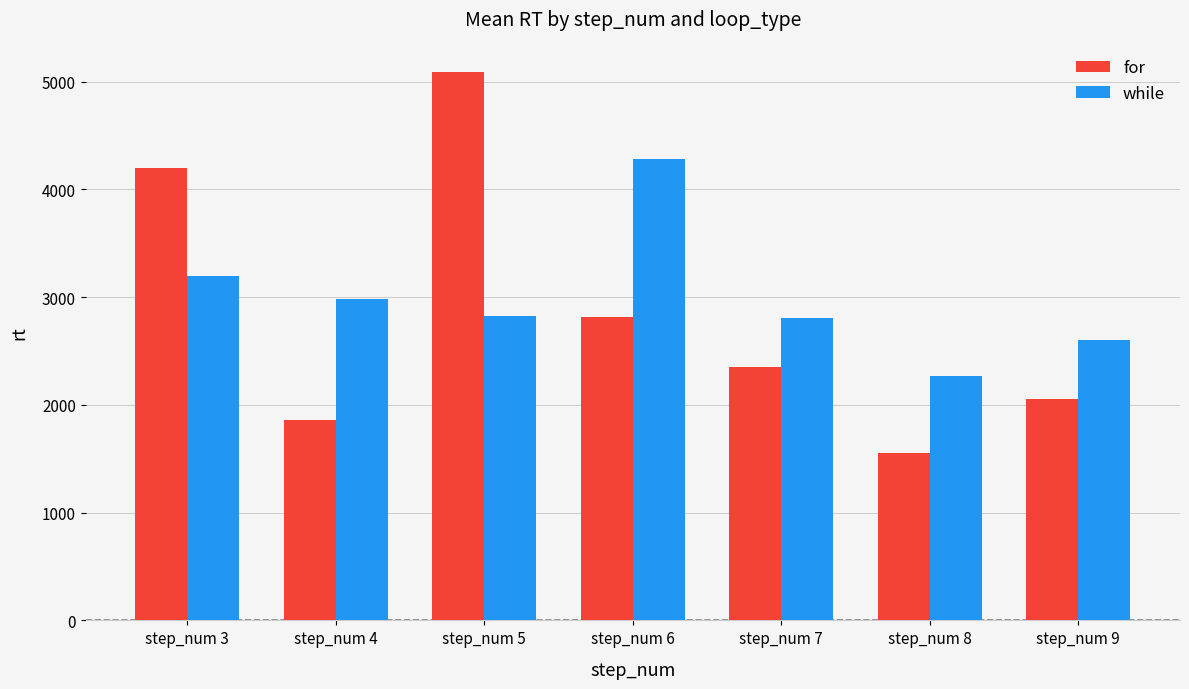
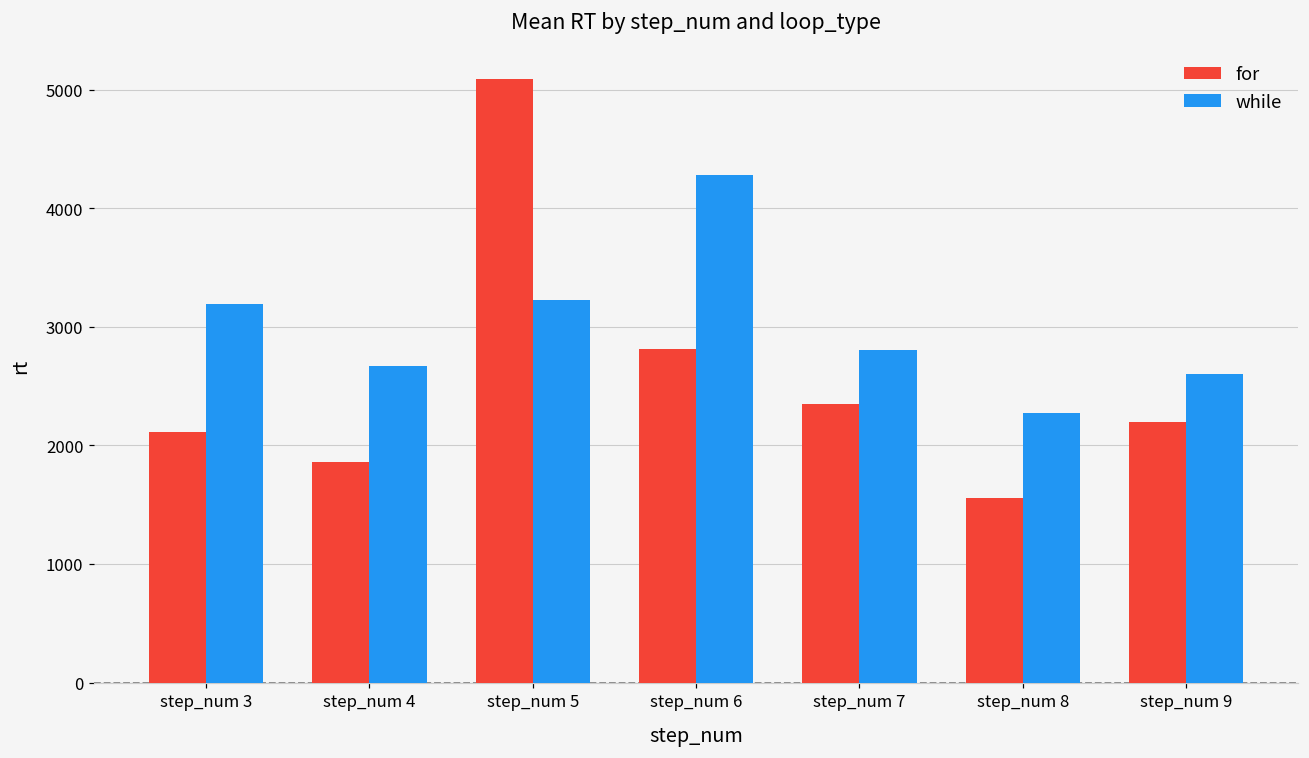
for, step_num 3: 4200 -> 2120
while, step_num 4: 2980 -> 2670
while, step_num 5: 2820 -> 3230
for, step_num 9: 2060 -> 2200
